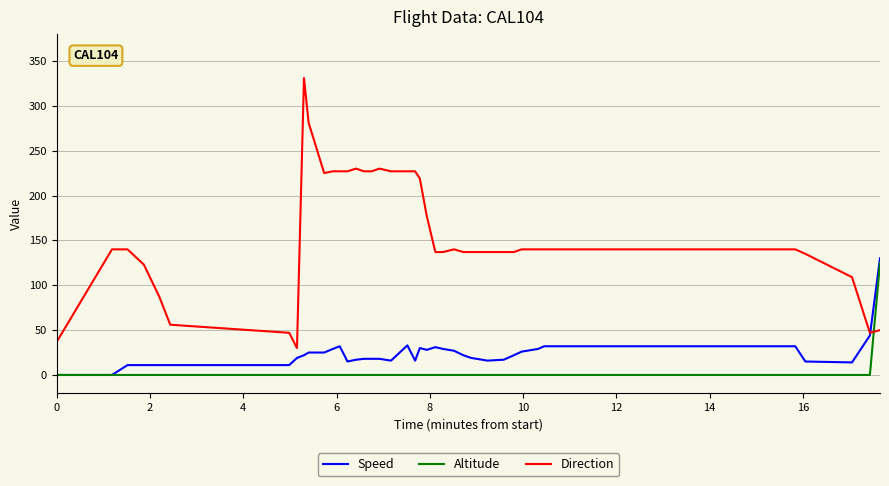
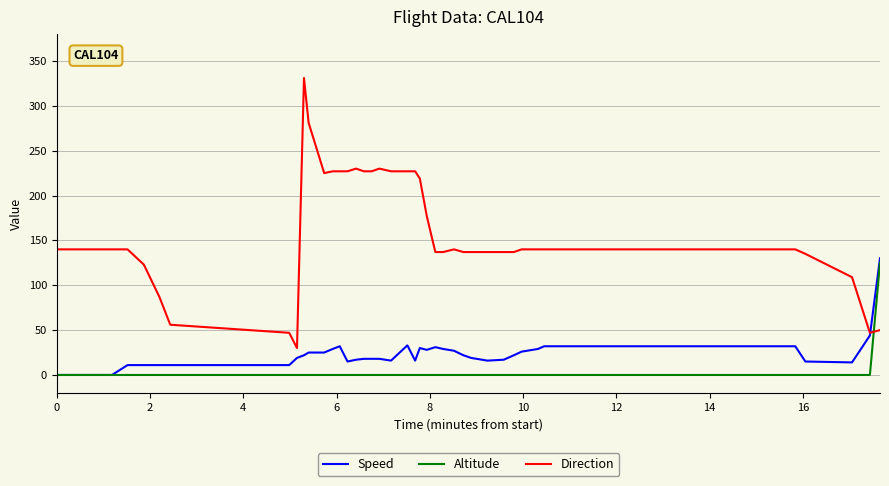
Direction, 0: 40 -> 140
